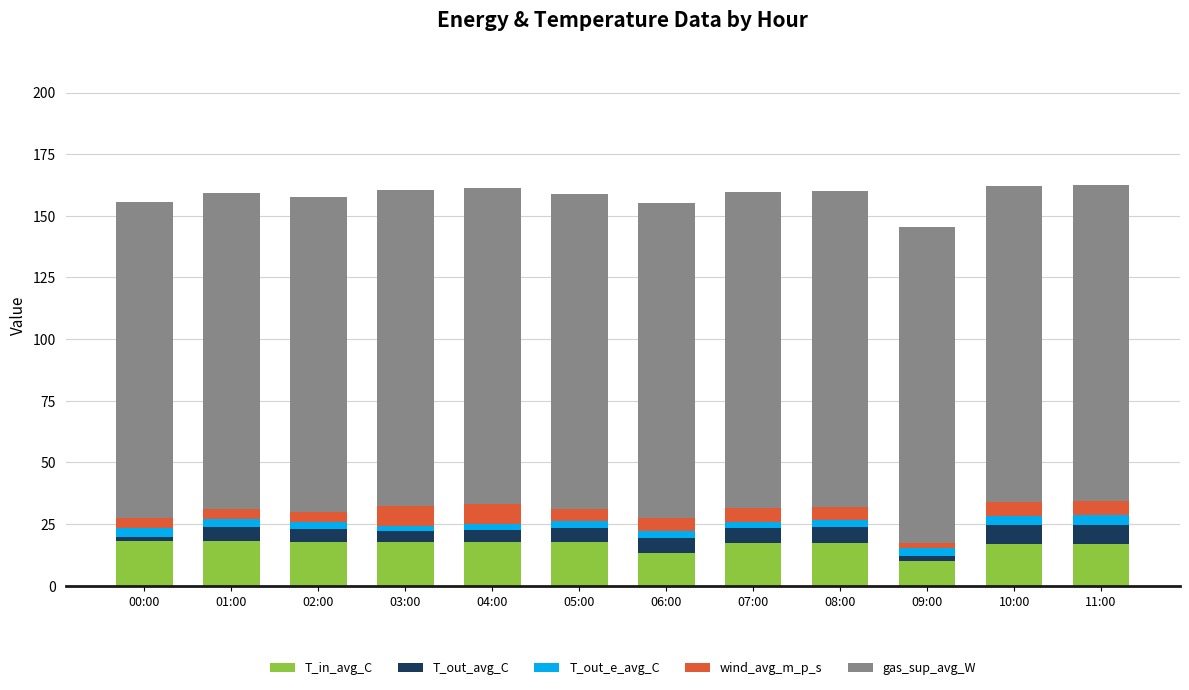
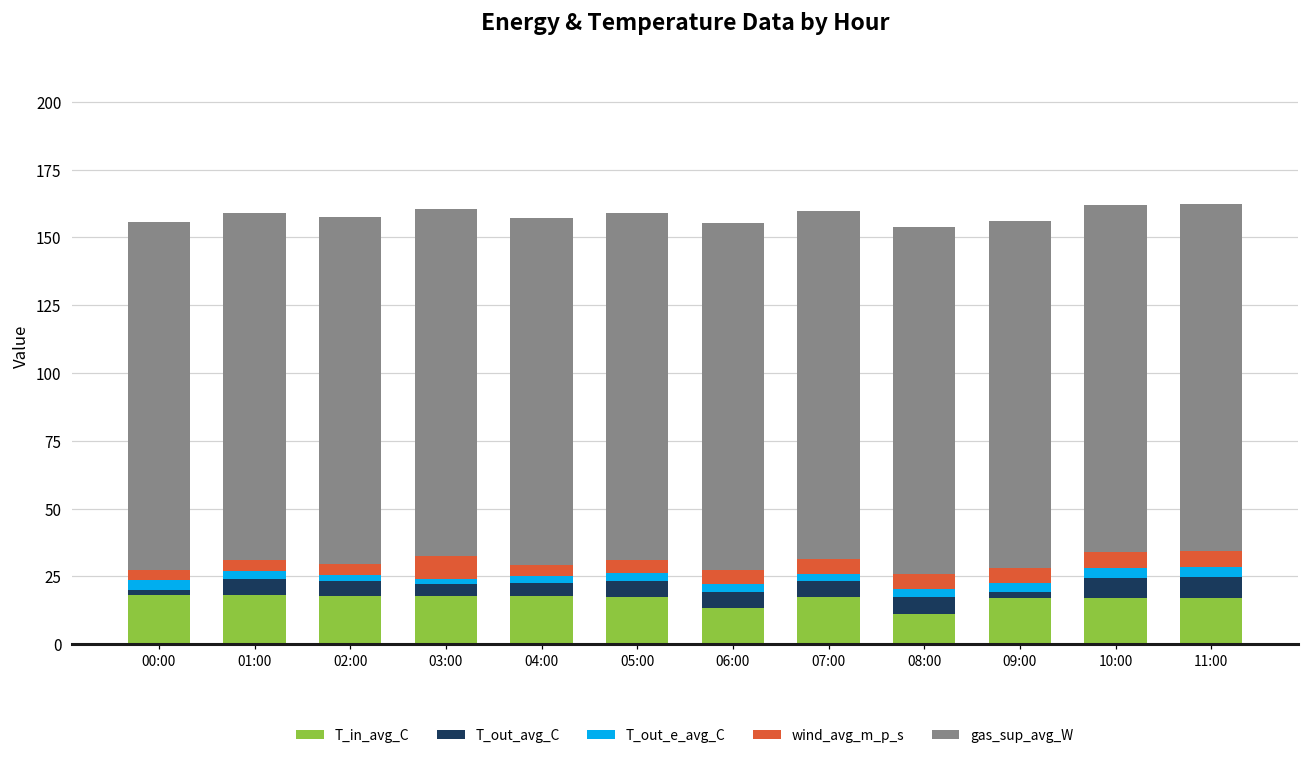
wind_avg_m_p_s, 04:00: 8 -> 4
T_in_avg_C, 08:00: 17 -> 11
T_in_avg_C, 09:00: 10 -> 17
wind_avg_m_p_s, 09:00: 2 -> 6
